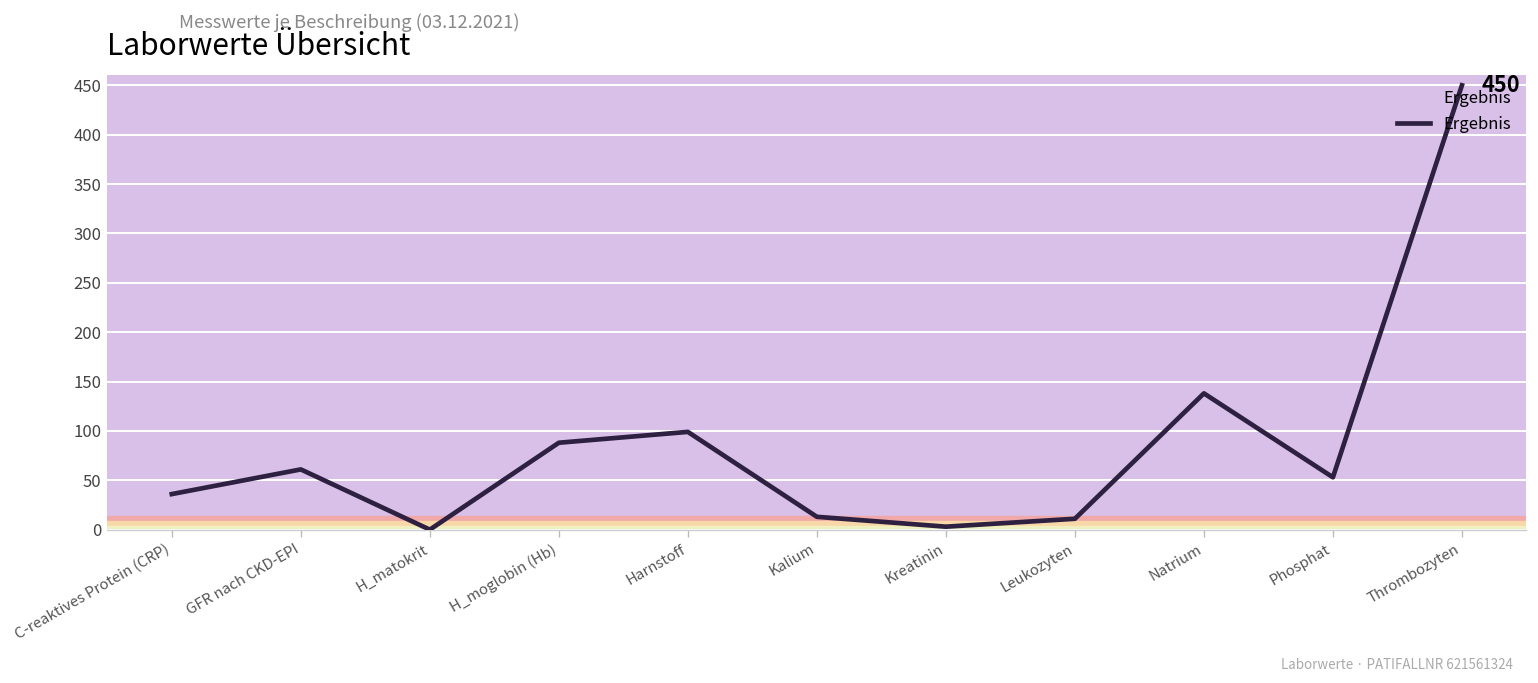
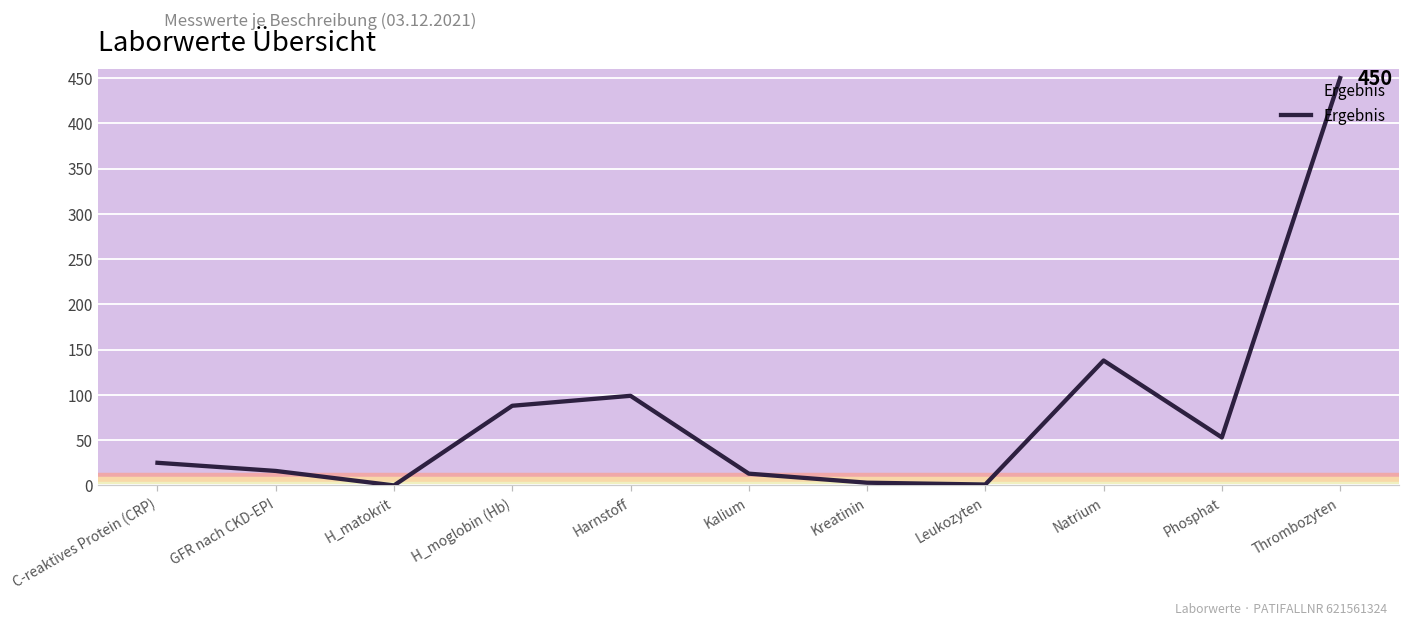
C-reaktives Protein (CRP): 40 -> 30
GFR nach CKD-EPI: 60 -> 20
Leukozyten: 10 -> 0
